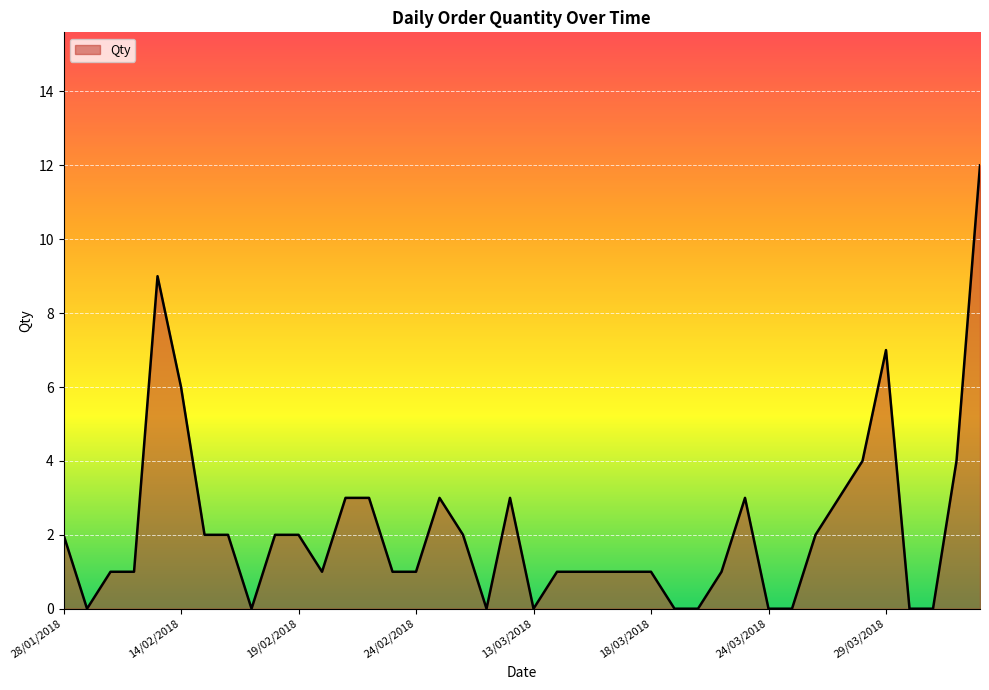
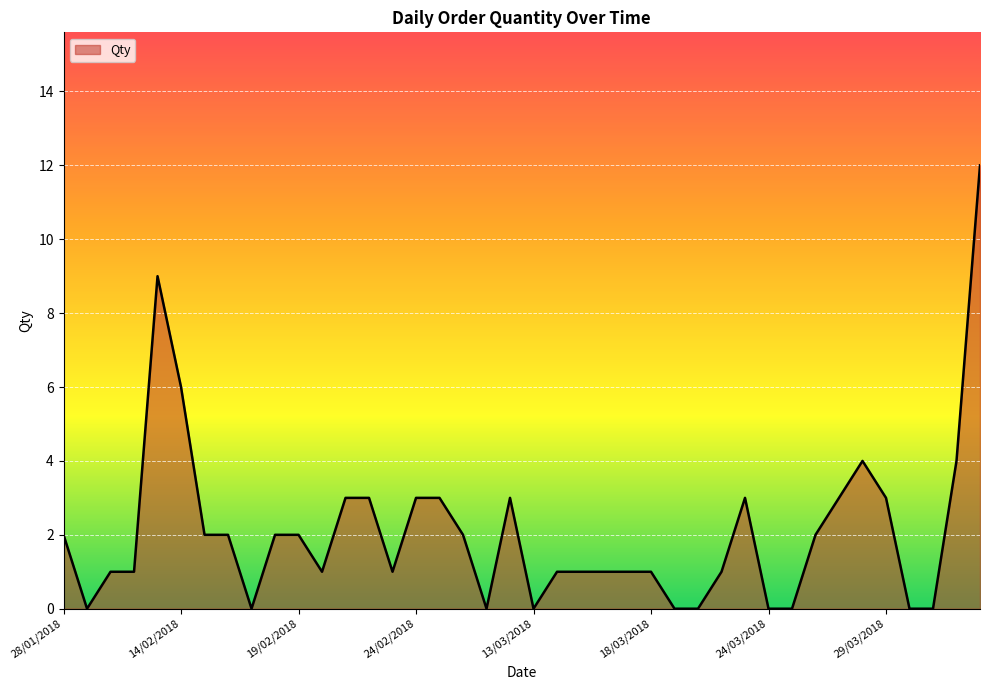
24/02/2018: 1 -> 3
29/03/2018: 7 -> 3
